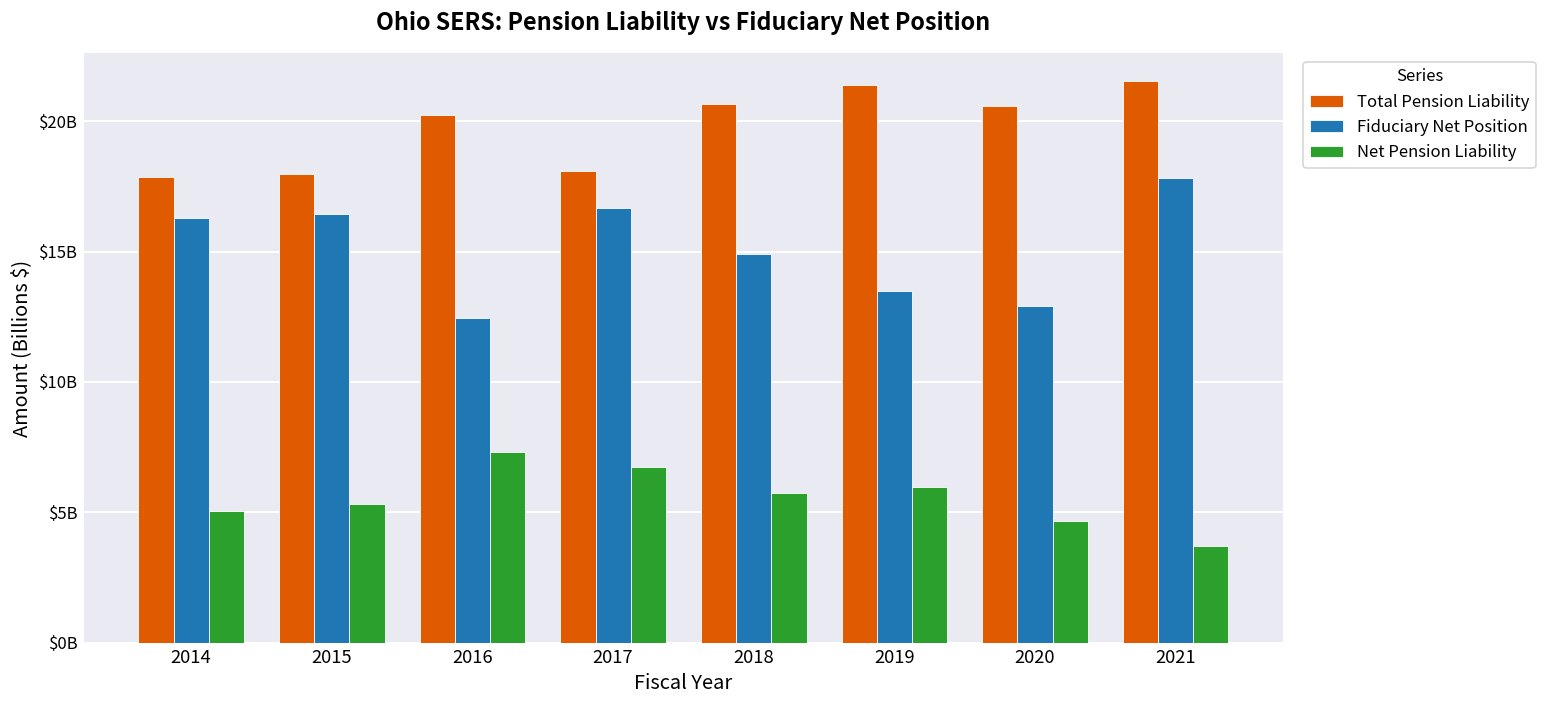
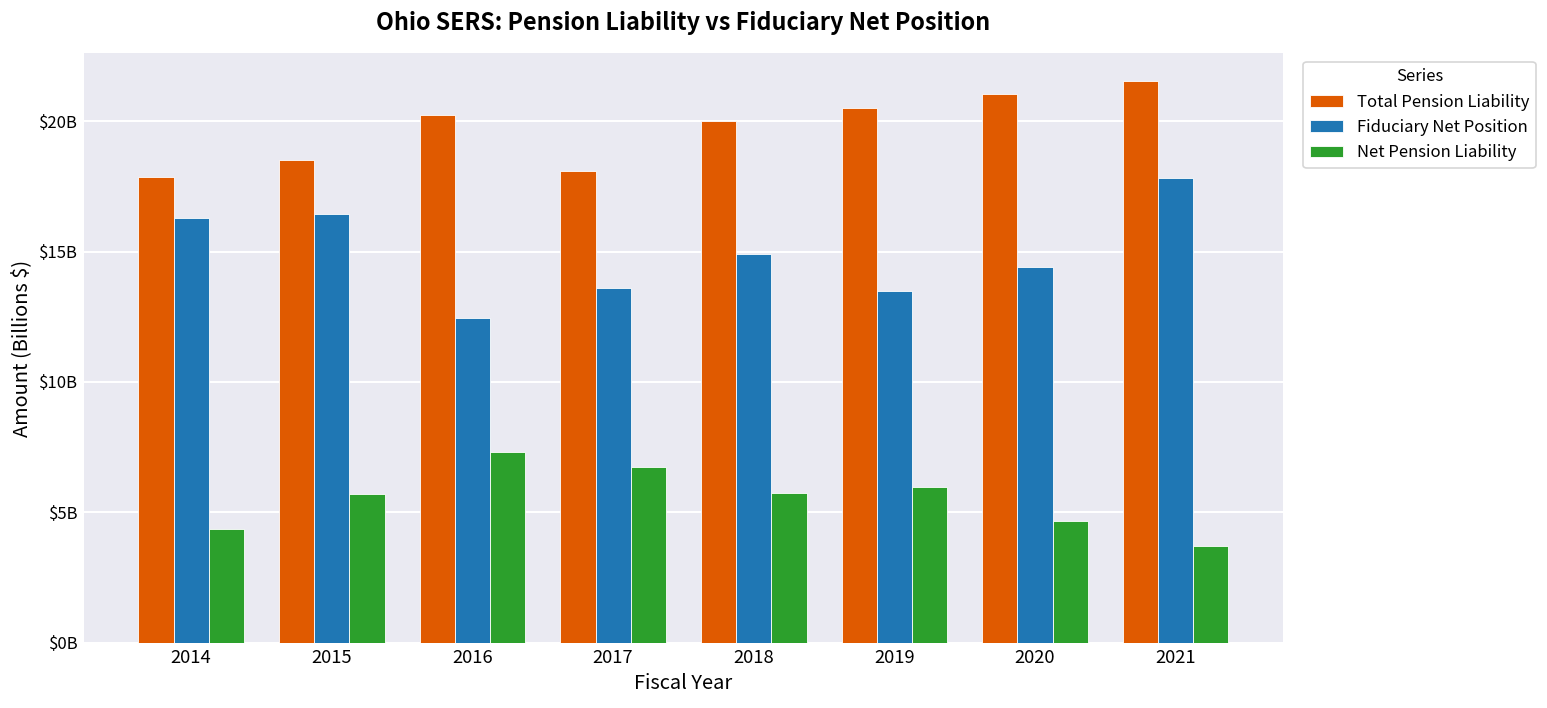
Net Pension Liability, 2014: $5100000000 -> $4400000000
Total Pension Liability, 2015: $18000000000 -> $18500000000
Net Pension Liability, 2015: $5300000000 -> $5700000000
Fiduciary Net Position, 2017: $16700000000 -> $13600000000
Total Pension Liability, 2018: $20700000000 -> $20000000000
Total Pension Liability, 2019: $21400000000 -> $20500000000
Total Pension Liability, 2020: $20600000000 -> $21000000000
Fiduciary Net Position, 2020: $12900000000 -> $14400000000
